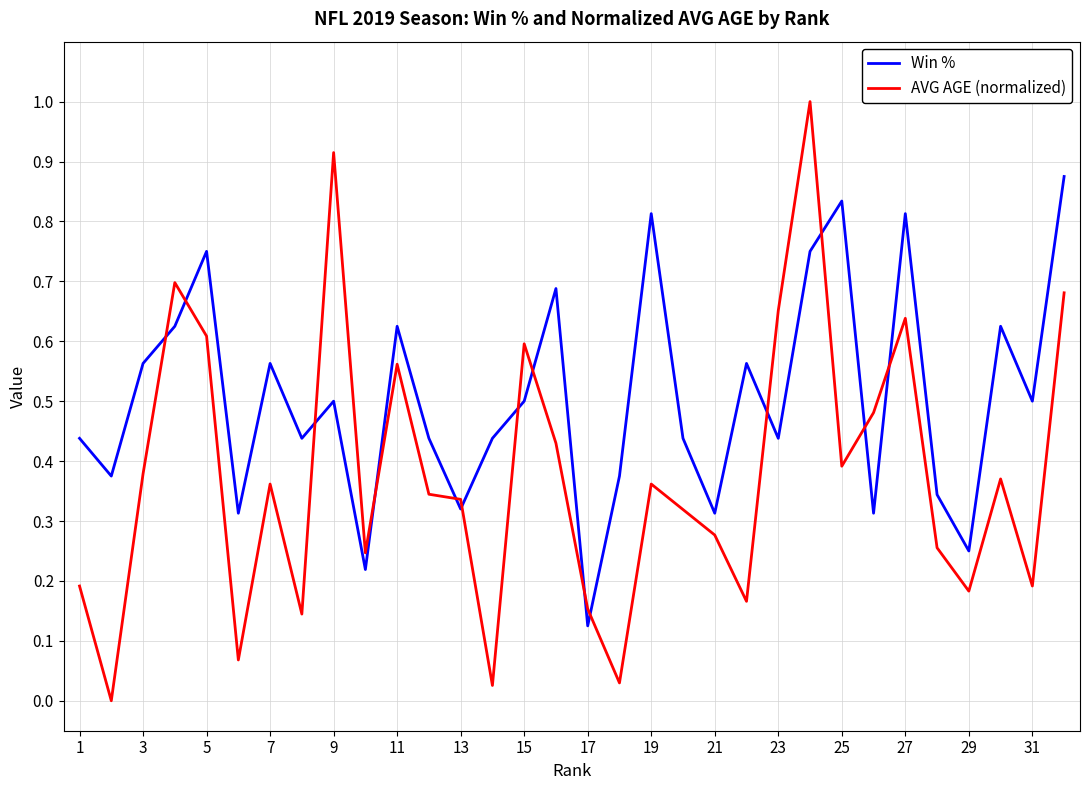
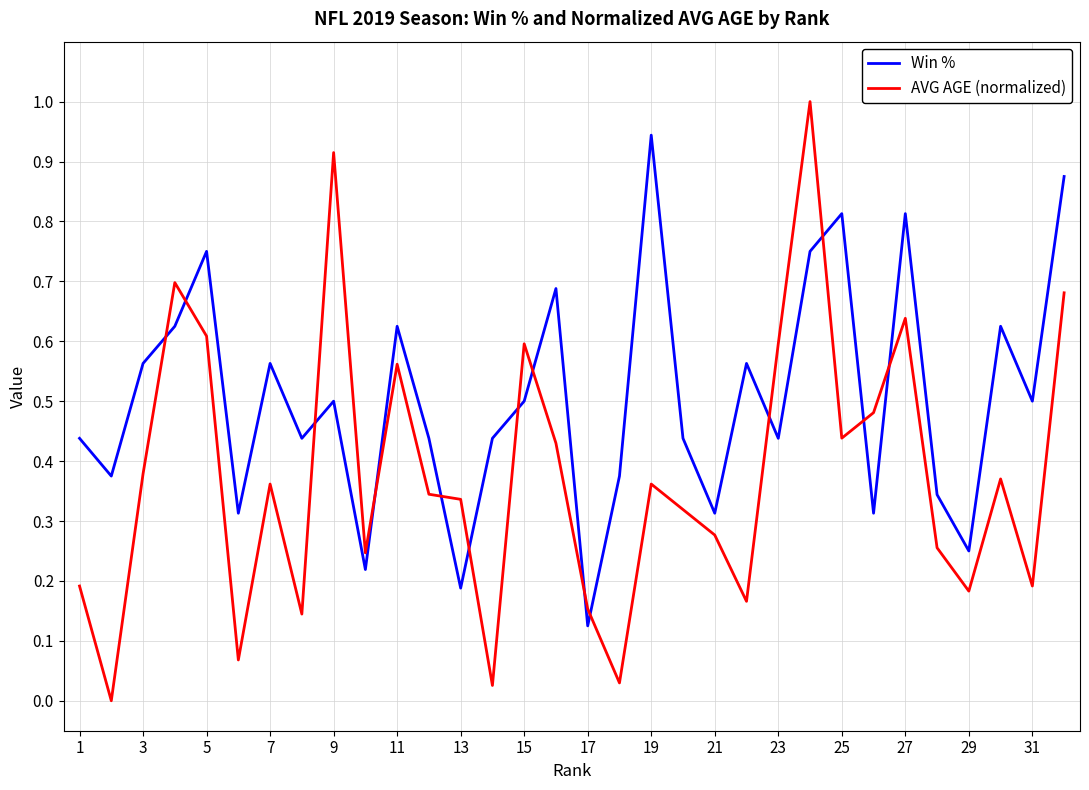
Win %, 13: 0.32 -> 0.19
Win %, 19: 0.81 -> 0.94
AVG AGE (normalized), 23: 0.65 -> 0.60
Win %, 25: 0.83 -> 0.81
AVG AGE (normalized), 25: 0.39 -> 0.44
